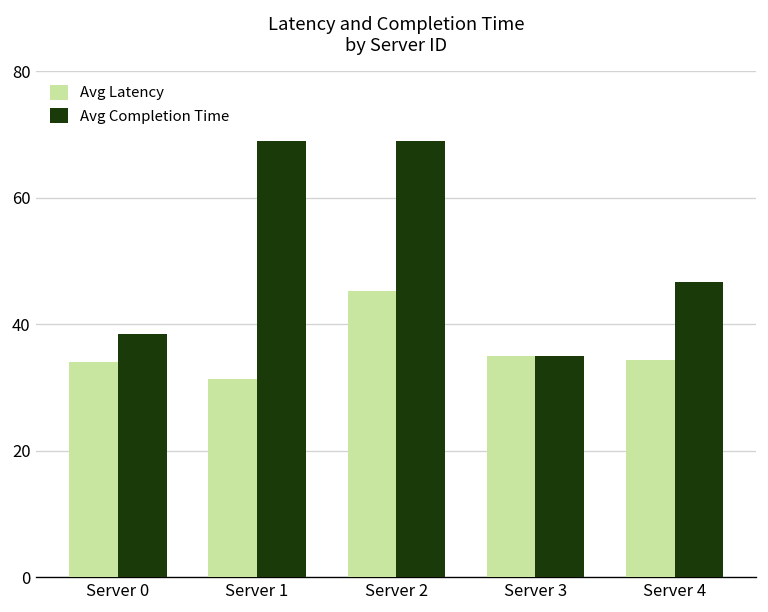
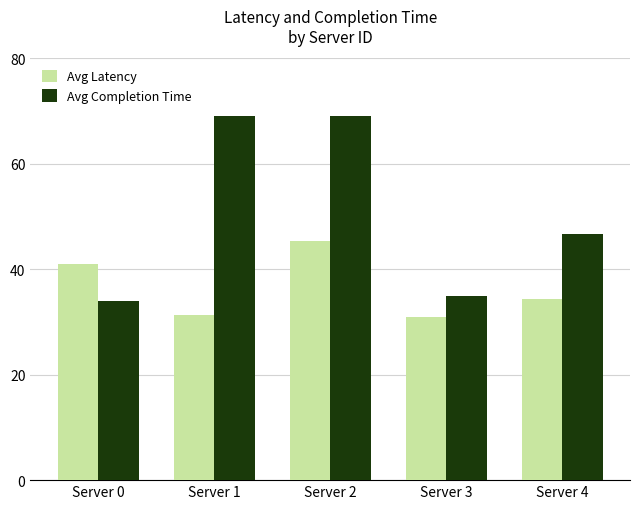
Avg Latency, Server 0: 34 -> 41
Avg Completion Time, Server 0: 39 -> 34
Avg Latency, Server 3: 35 -> 31
